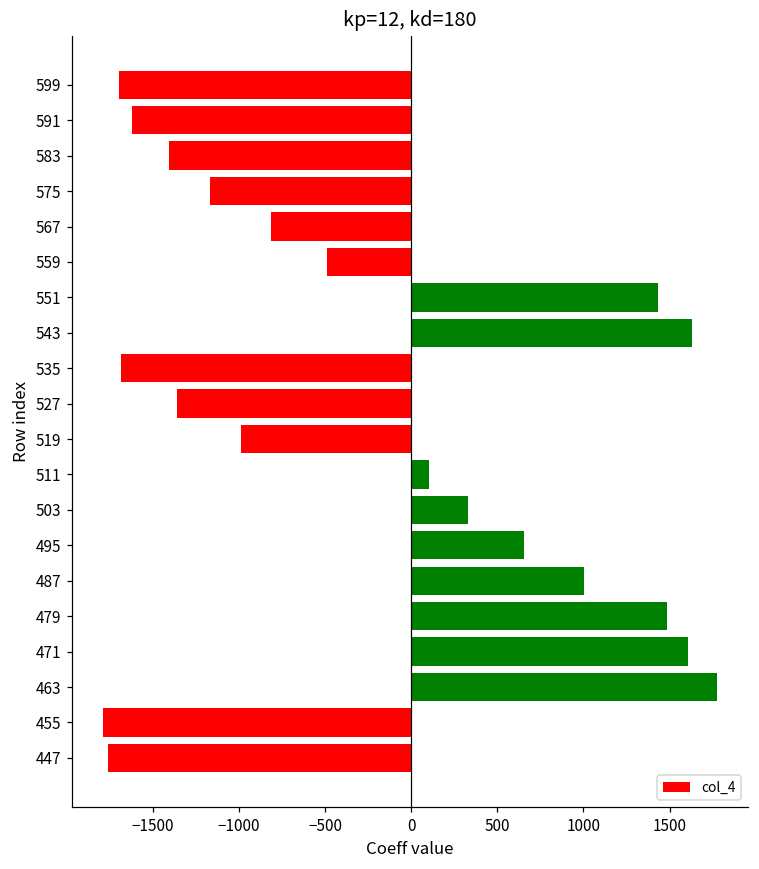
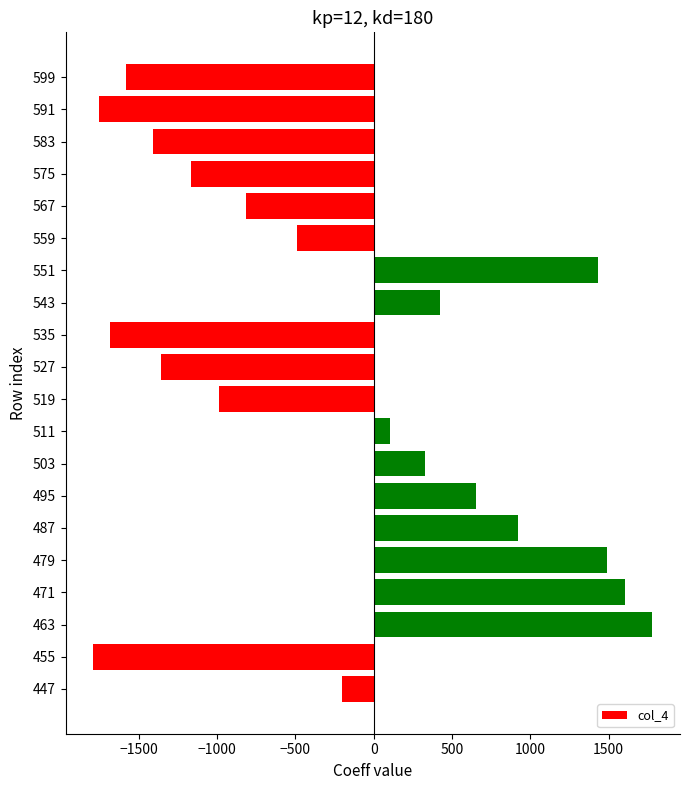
599: -1690 -> -1580
591: -1620 -> -1760
543: 1630 -> 430
487: 1010 -> 920
447: -1760 -> -200
